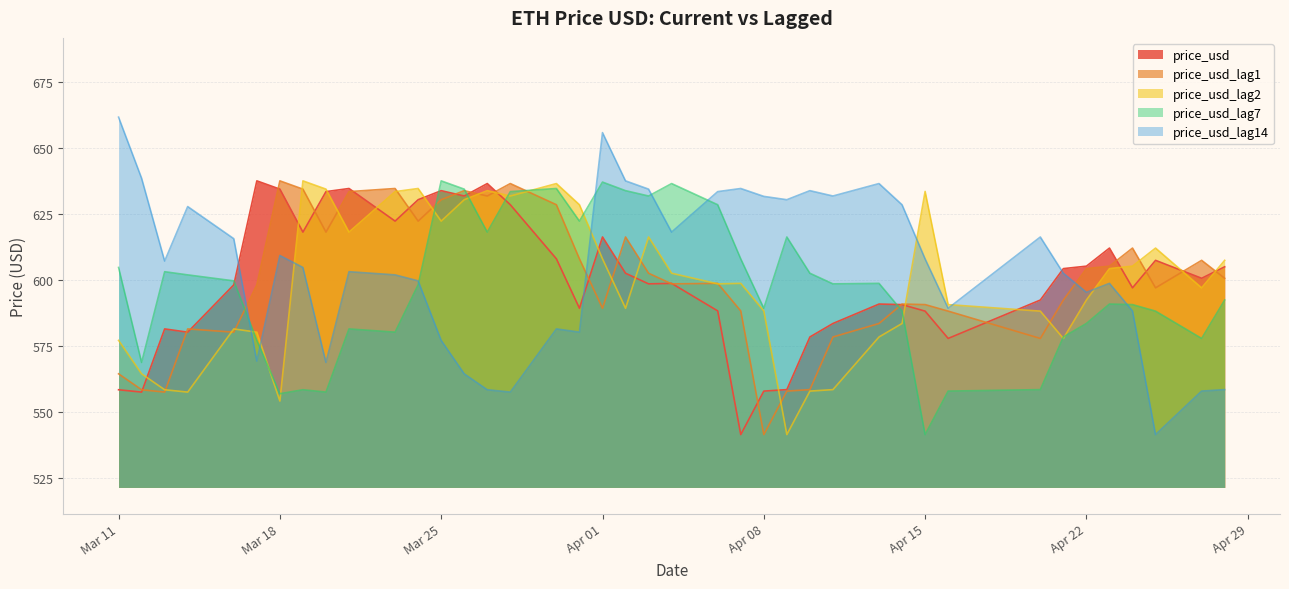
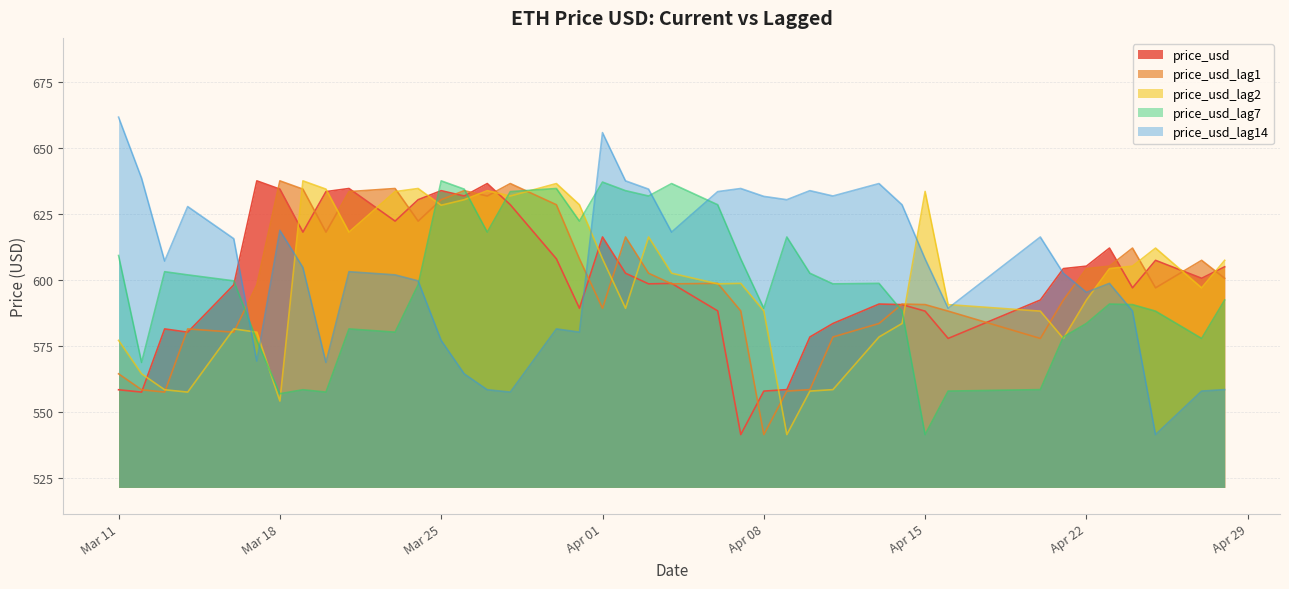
price_usd_lag7, Mar 11: 605 -> 609
price_usd_lag14, Mar 18: 609 -> 619
price_usd_lag2, Mar 25: 622 -> 628
